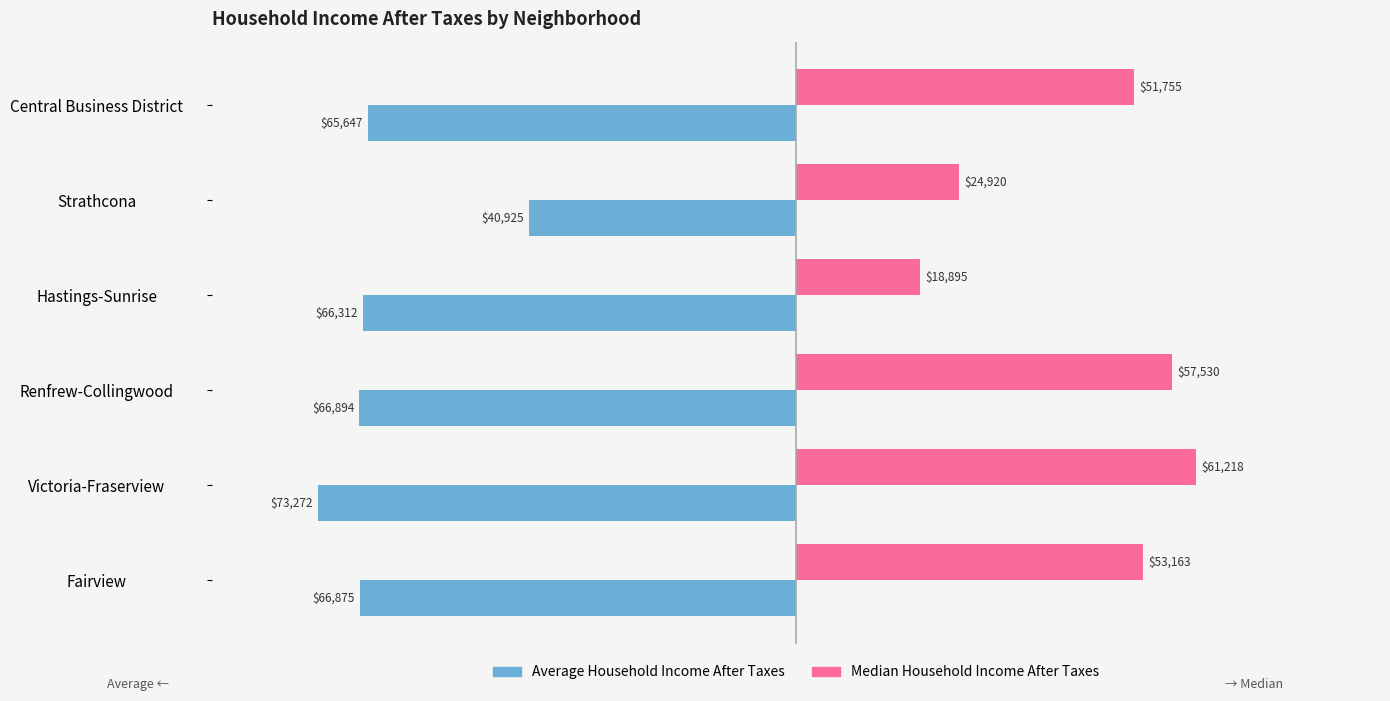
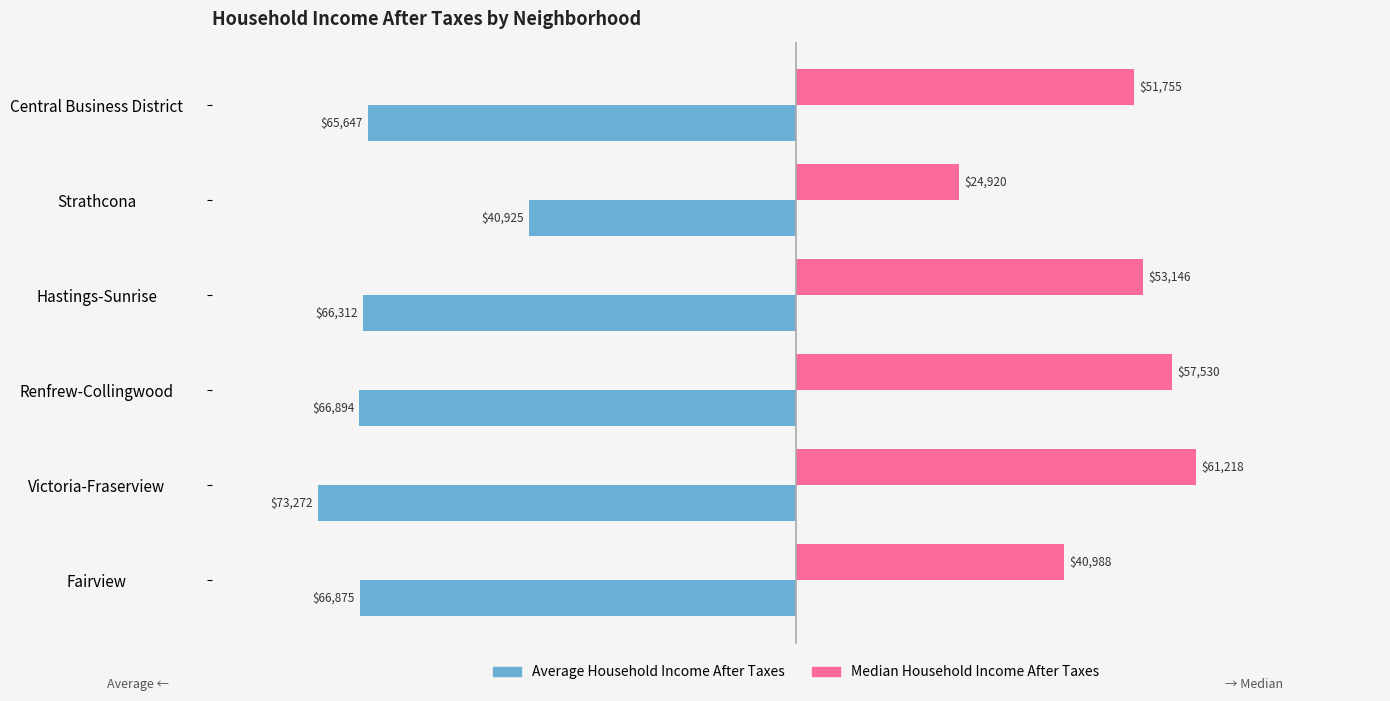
Median Household Income After Taxes, Hastings-Sunrise: $18,895 -> $53,146
Median Household Income After Taxes, Fairview: $53,163 -> $40,988
